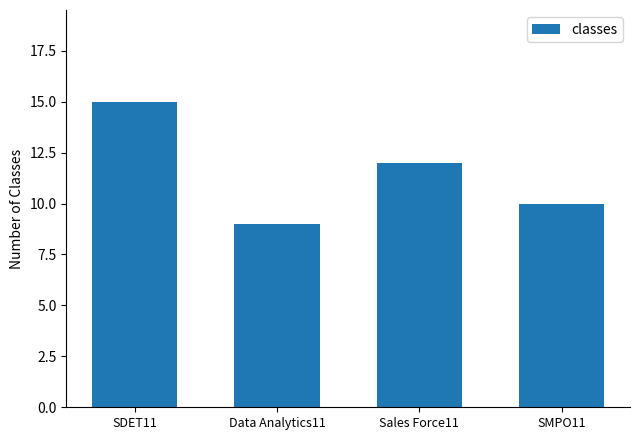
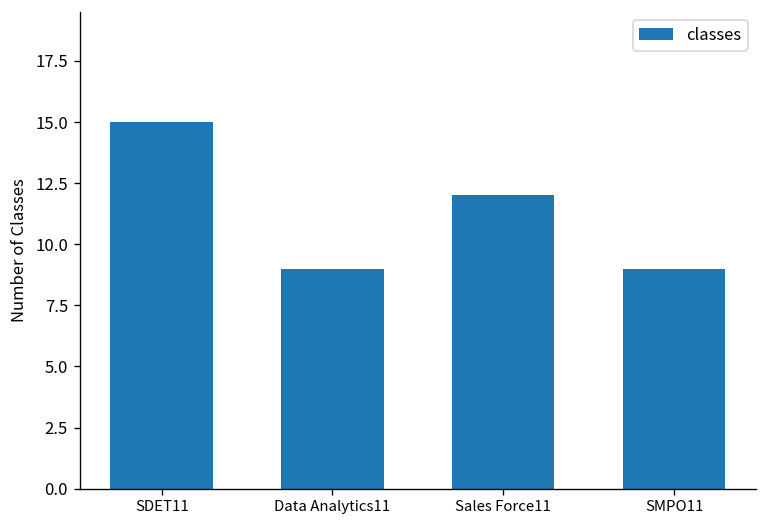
SMPO11: 10 -> 9
